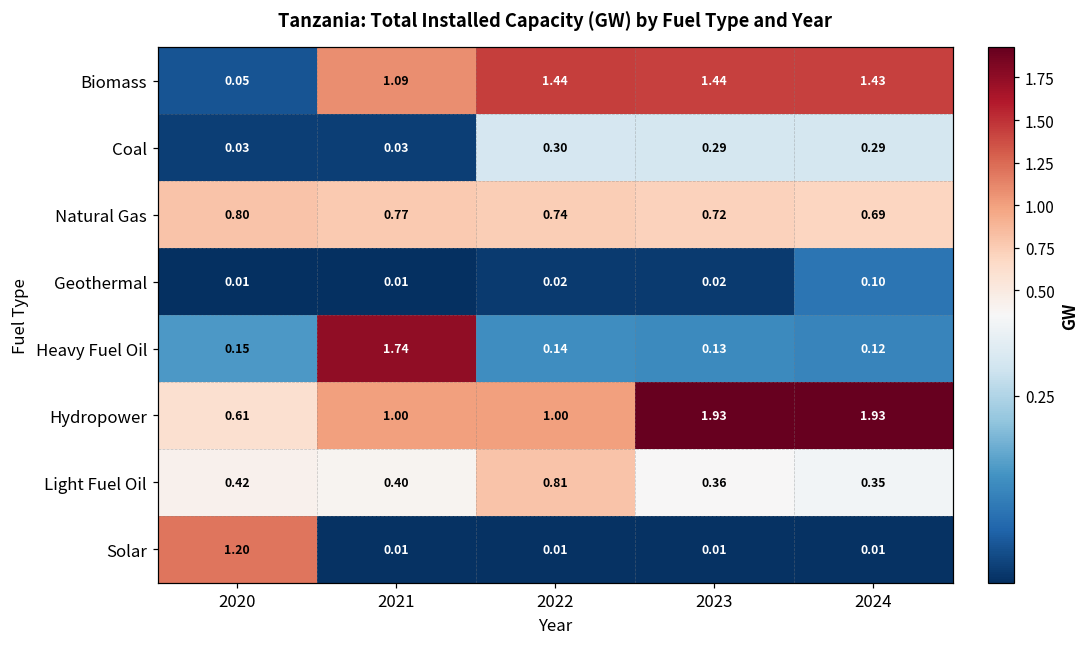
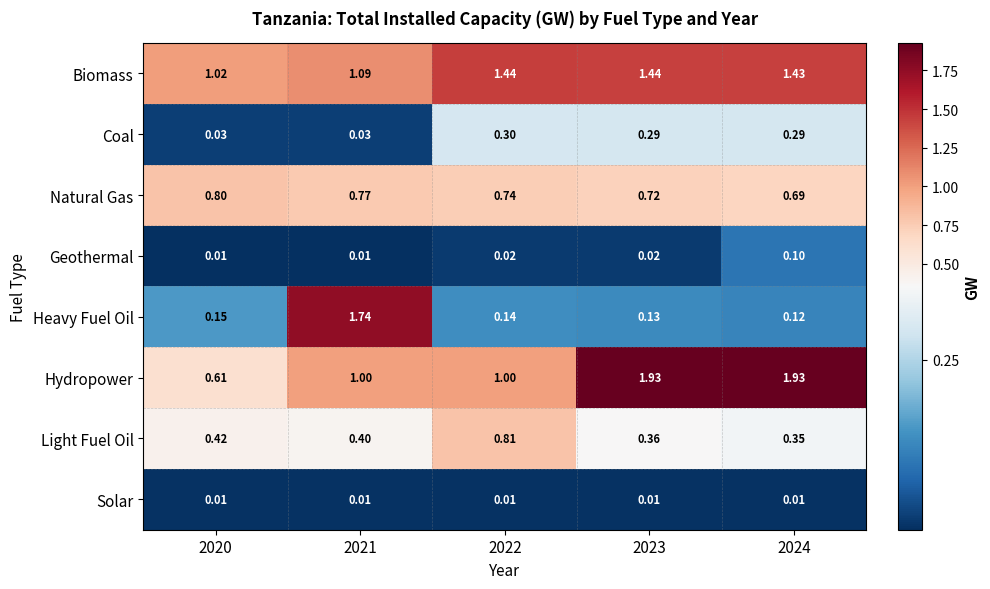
Biomass, 2020: 0.05 -> 1.02
Solar, 2020: 1.20 -> 0.01
